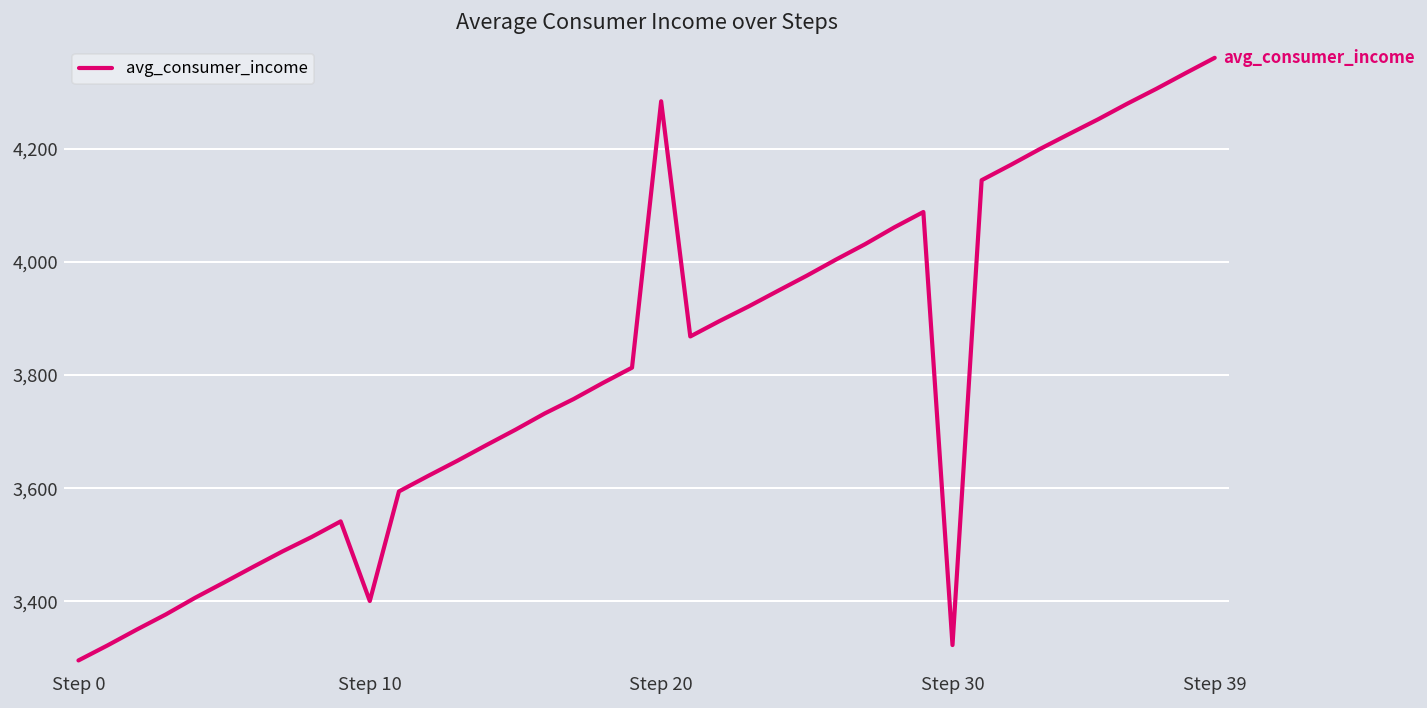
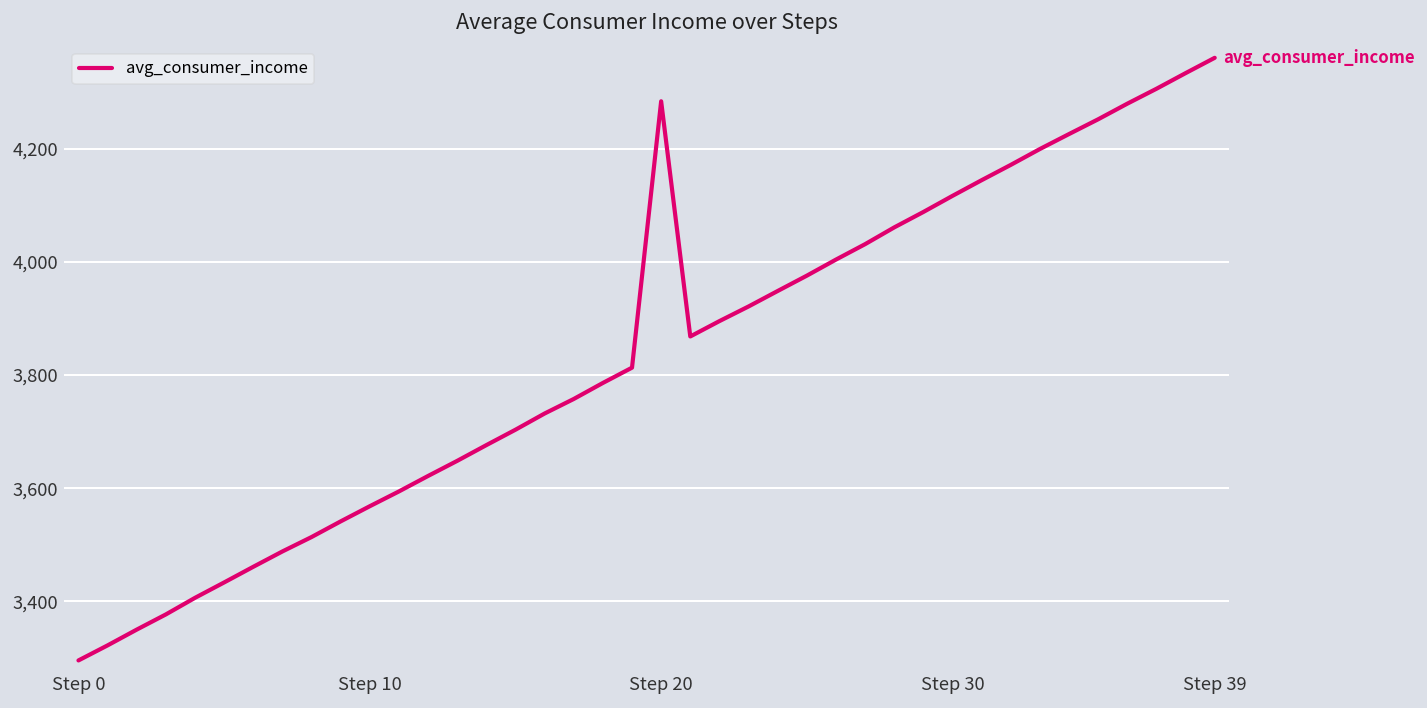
Step 10: 3,400 -> 3,570
Step 30: 3,320 -> 4,120
